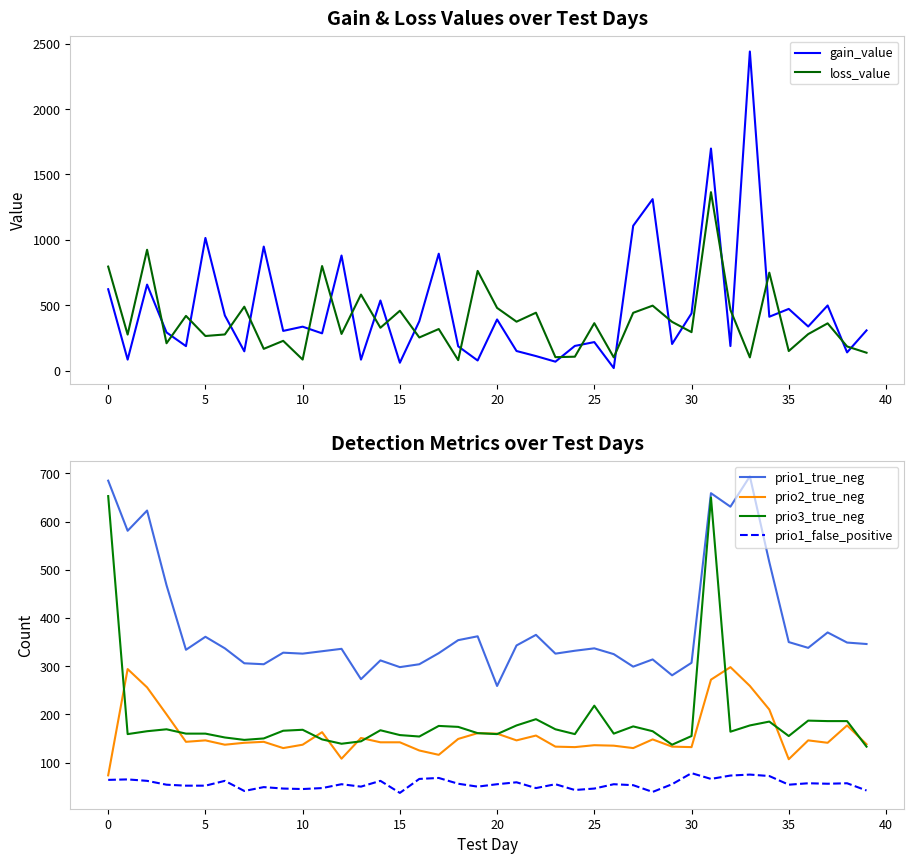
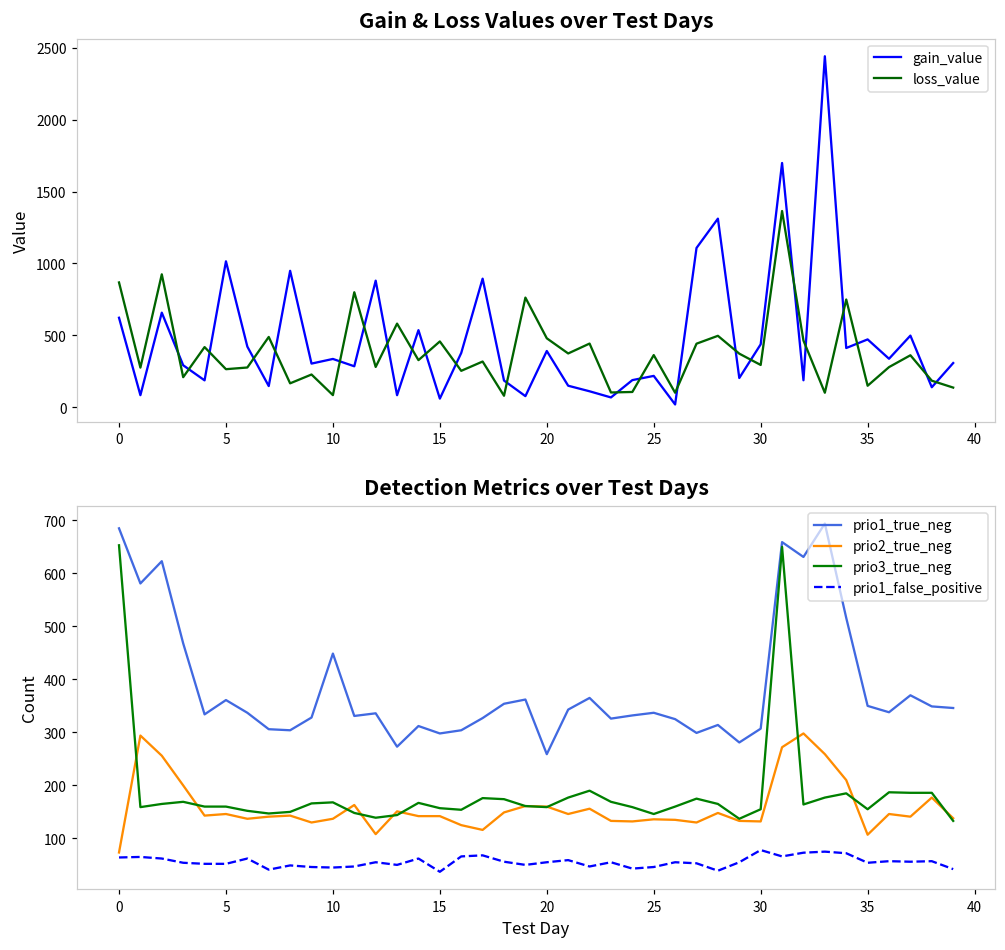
Gain & Loss Values over Test Days, loss_value, 0: 800 -> 870
Detection Metrics over Test Days, prio1_true_neg, 10: 330 -> 450
Detection Metrics over Test Days, prio3_true_neg, 25: 220 -> 150
